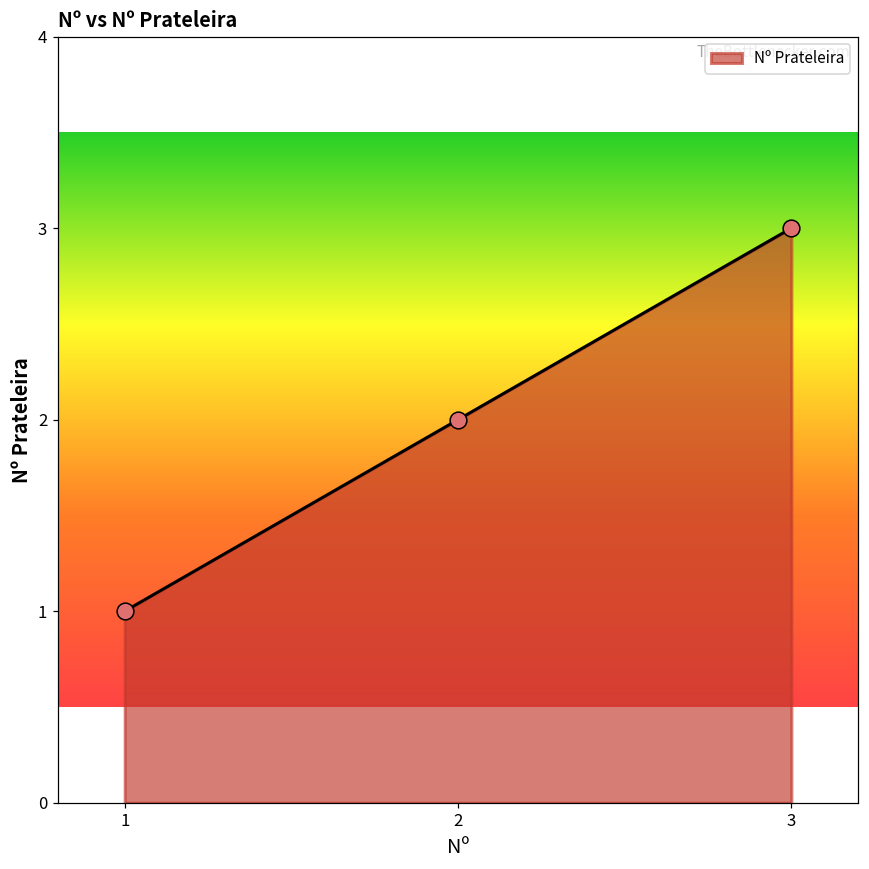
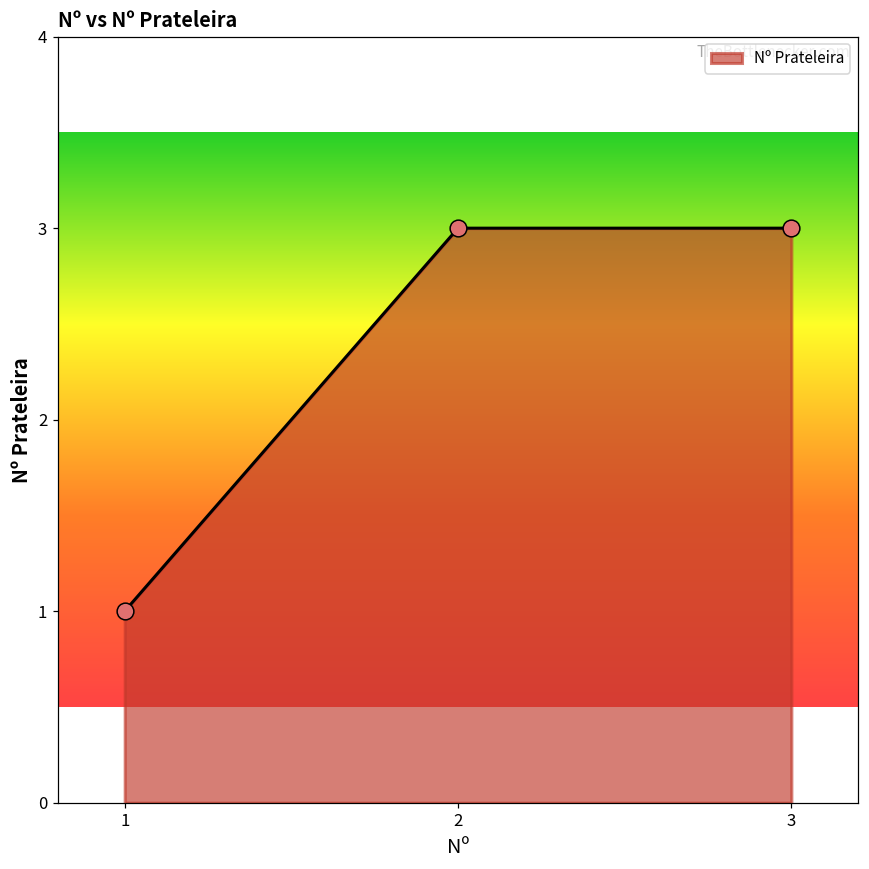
2: 2 -> 3
